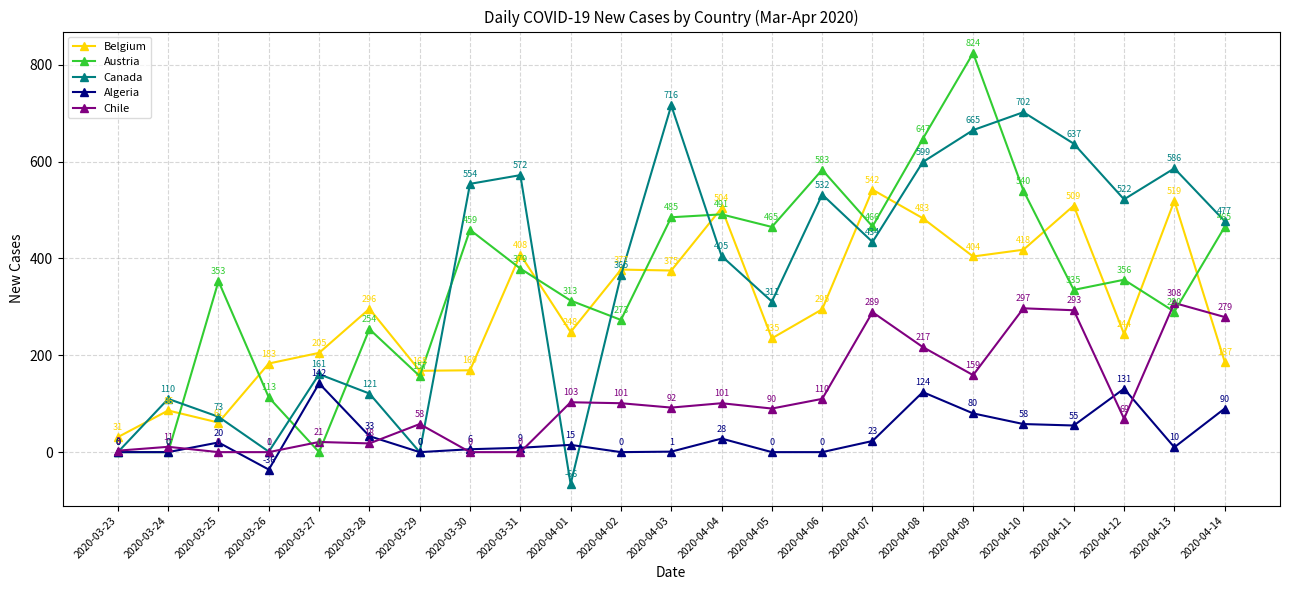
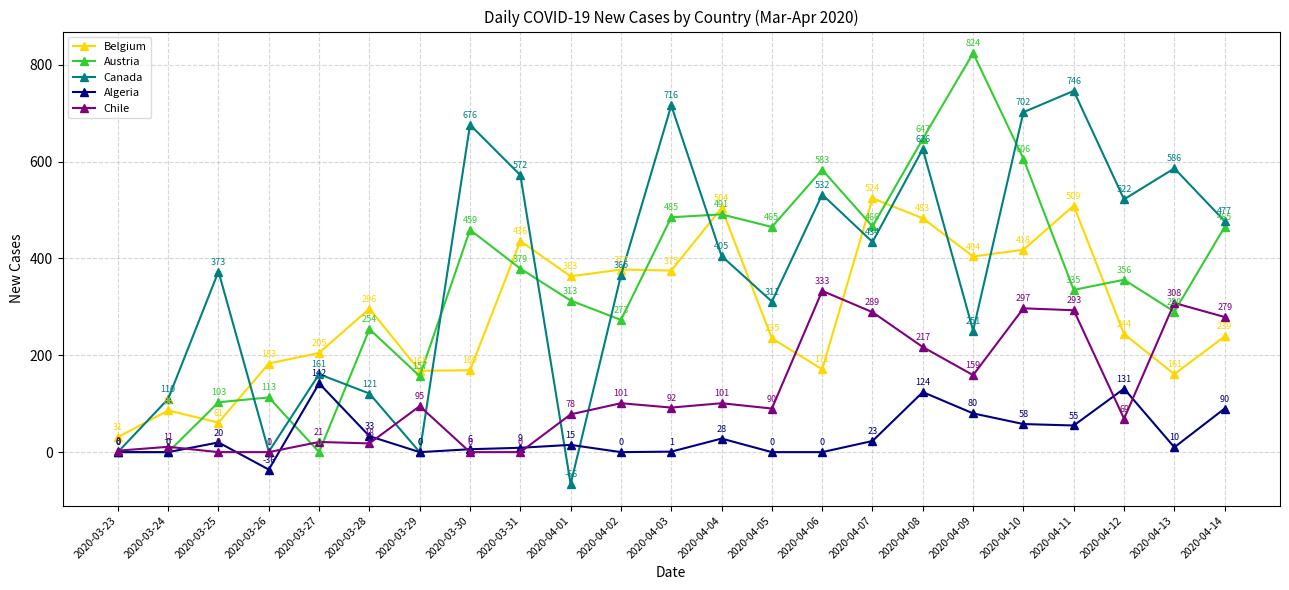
Austria, 2020-03-25: 353 -> 103
Canada, 2020-03-25: 73 -> 373
Chile, 2020-03-29: 58 -> 95
Canada, 2020-03-30: 554 -> 676
Belgium, 2020-03-31: 408 -> 436
Belgium, 2020-04-01: 248 -> 363
Chile, 2020-04-01: 103 -> 78
Belgium, 2020-04-06: 295 -> 171
Chile, 2020-04-06: 110 -> 333
Belgium, 2020-04-07: 542 -> 524
Canada, 2020-04-08: 599 -> 626
Canada, 2020-04-09: 665 -> 251
Austria, 2020-04-10: 540 -> 606
Canada, 2020-04-11: 637 -> 746
Belgium, 2020-04-13: 519 -> 161
Belgium, 2020-04-14: 187 -> 239
